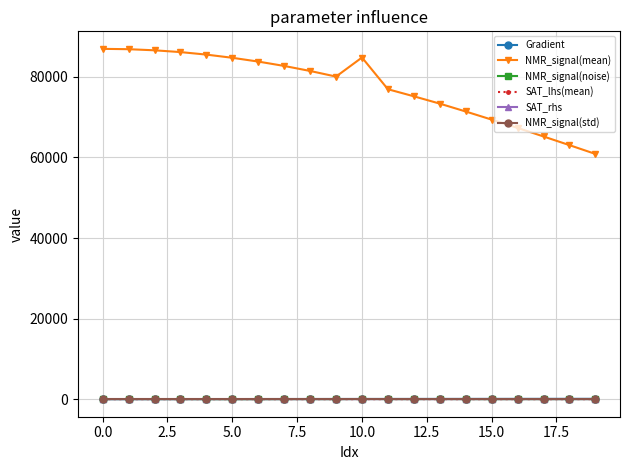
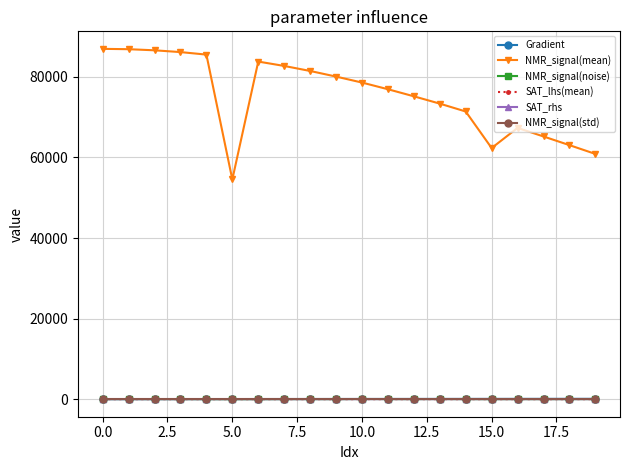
NMR_signal(mean), 5.0: 85000 -> 55000
NMR_signal(mean), 10.0: 85000 -> 79000
NMR_signal(mean), 15.0: 69000 -> 62000
